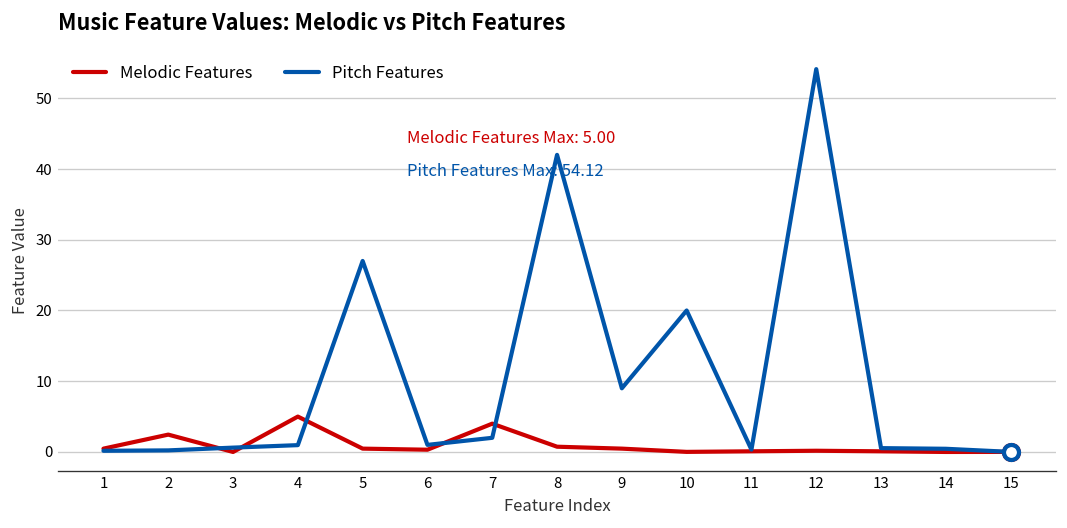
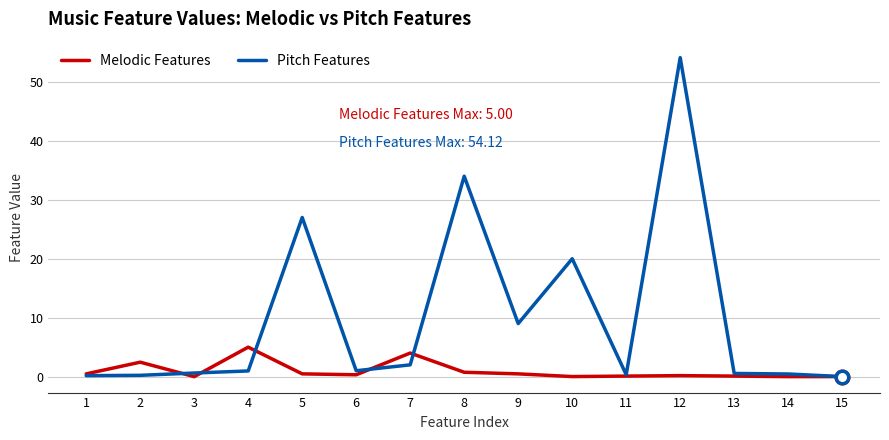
Pitch Features, 8: 42 -> 34
